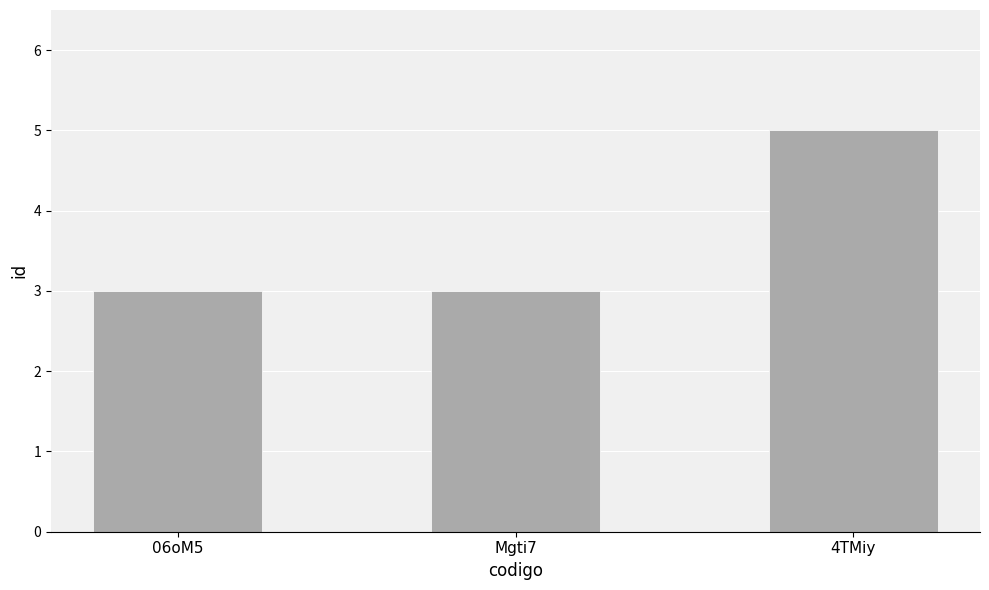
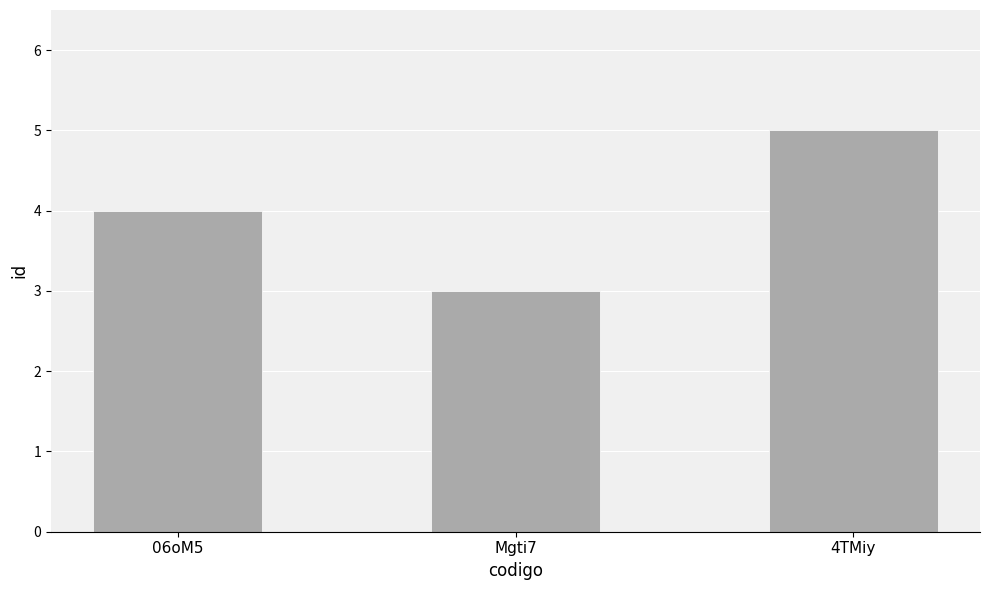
06oM5: 3 -> 4
